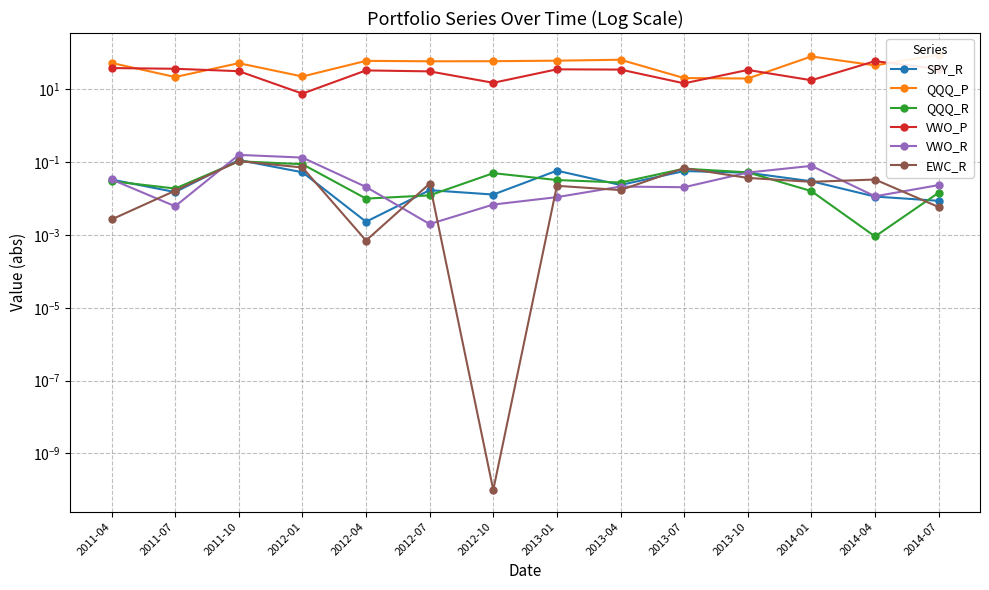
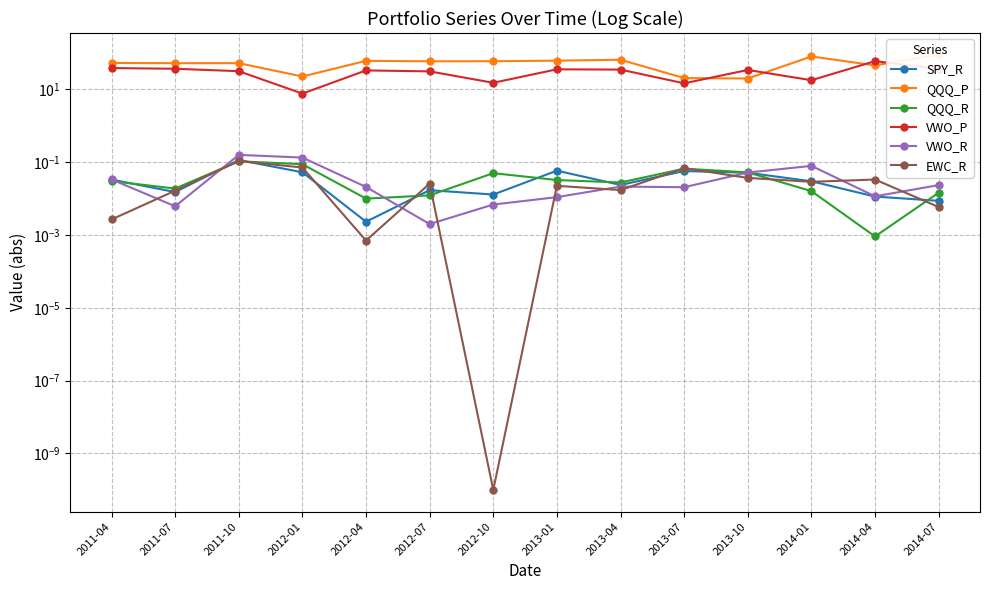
QQQ_P, 2011-07: 20 -> 50
